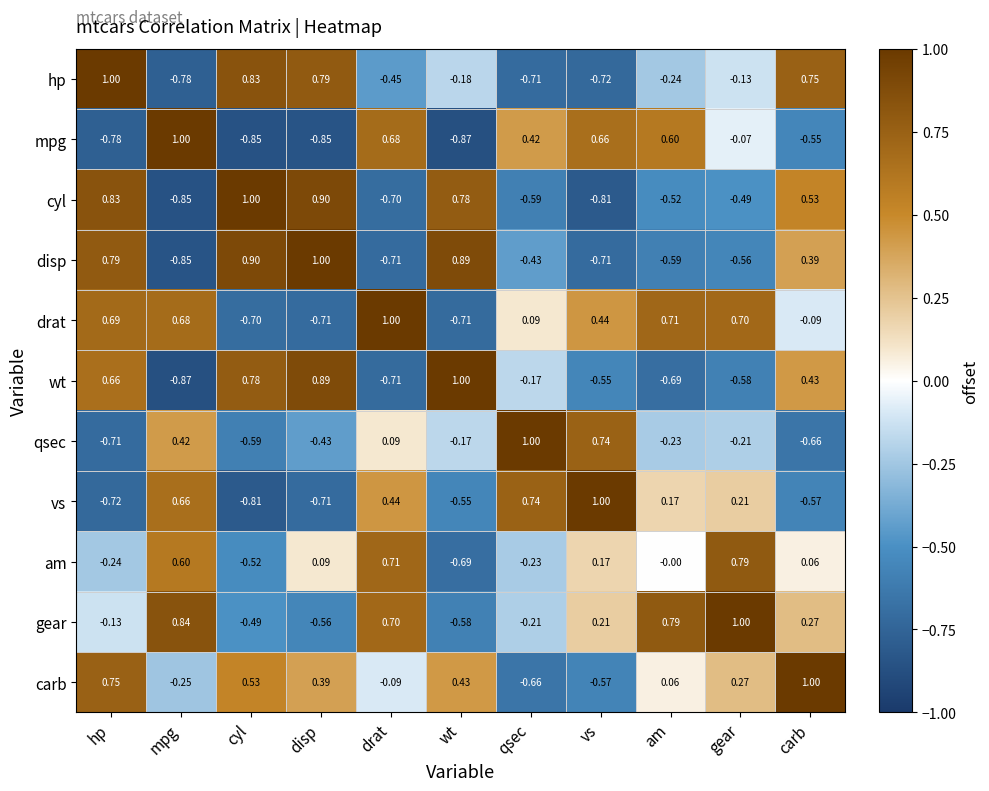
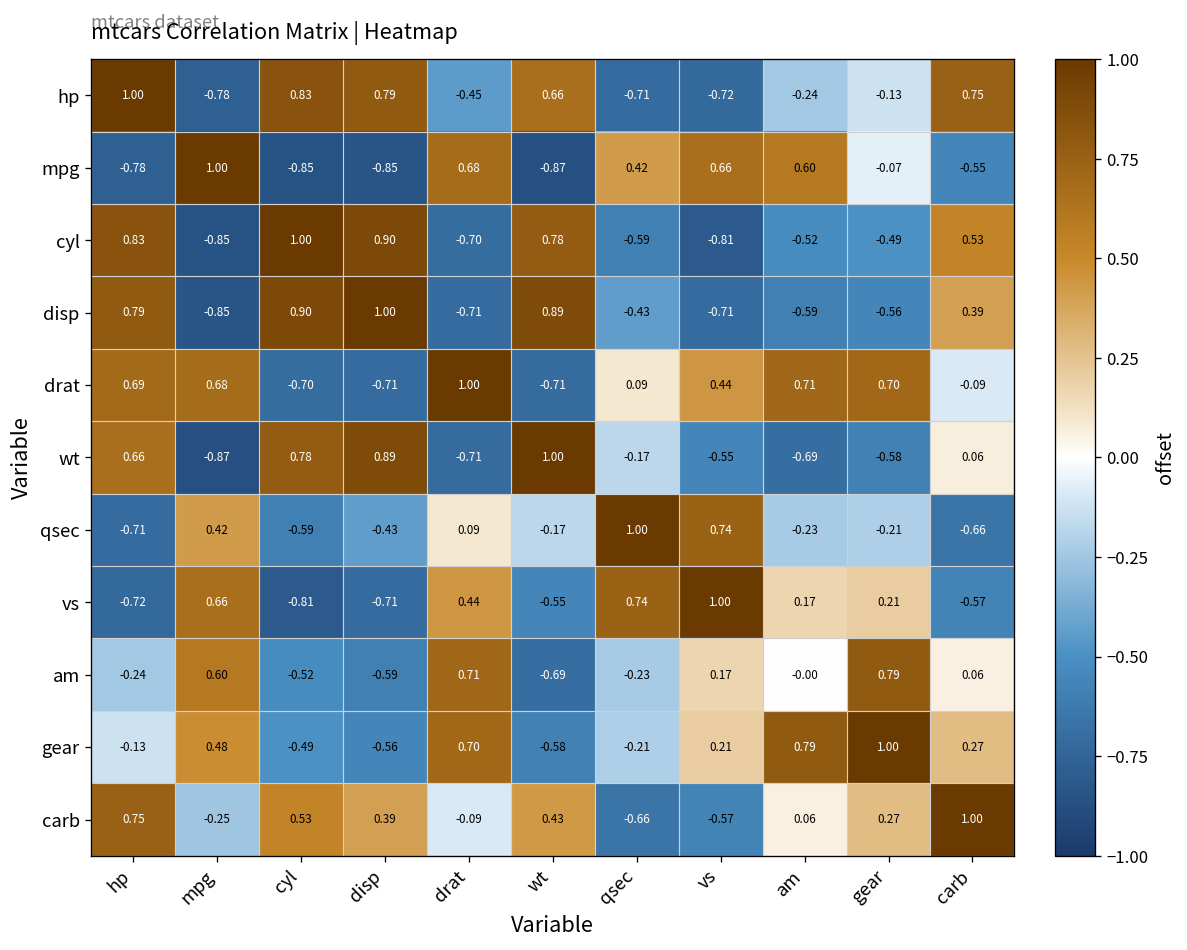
hp, wt: -0.18 -> 0.66
wt, carb: 0.43 -> 0.06
am, disp: 0.09 -> -0.59
gear, mpg: 0.84 -> 0.48
